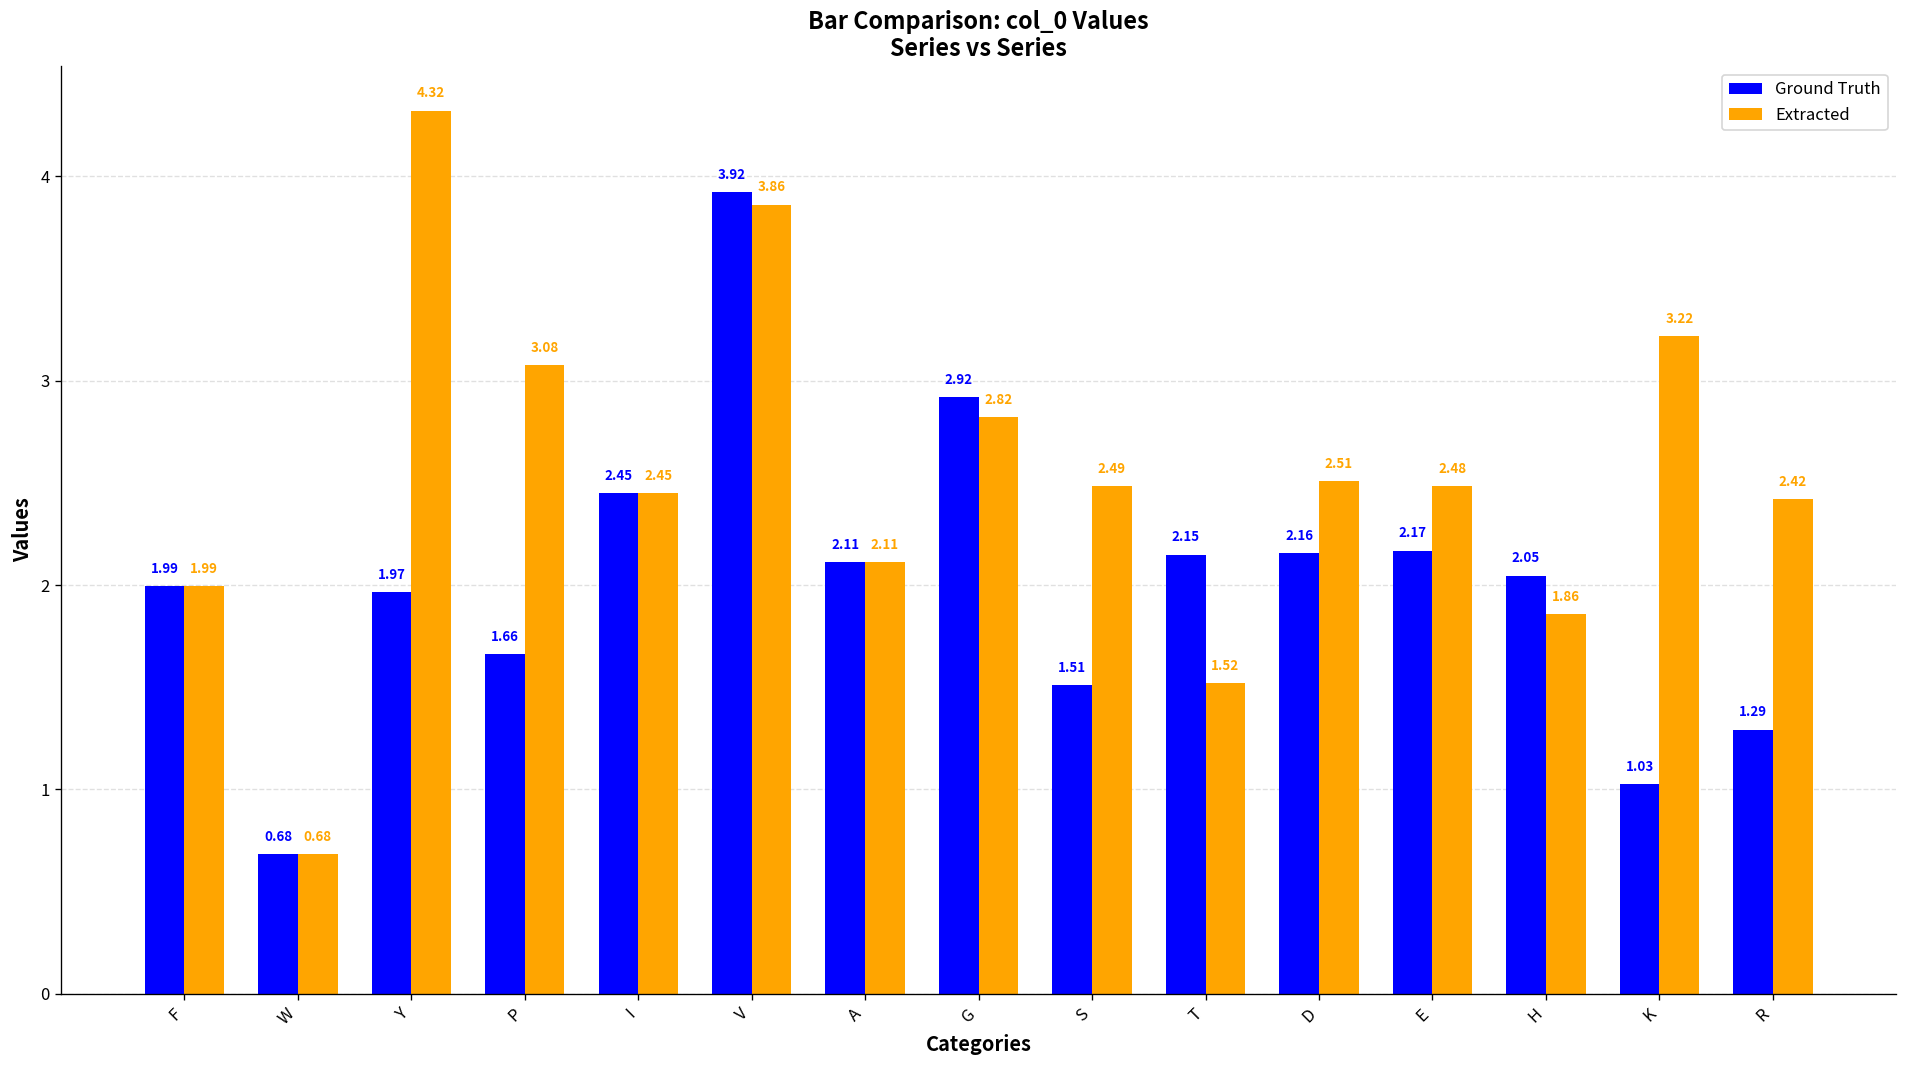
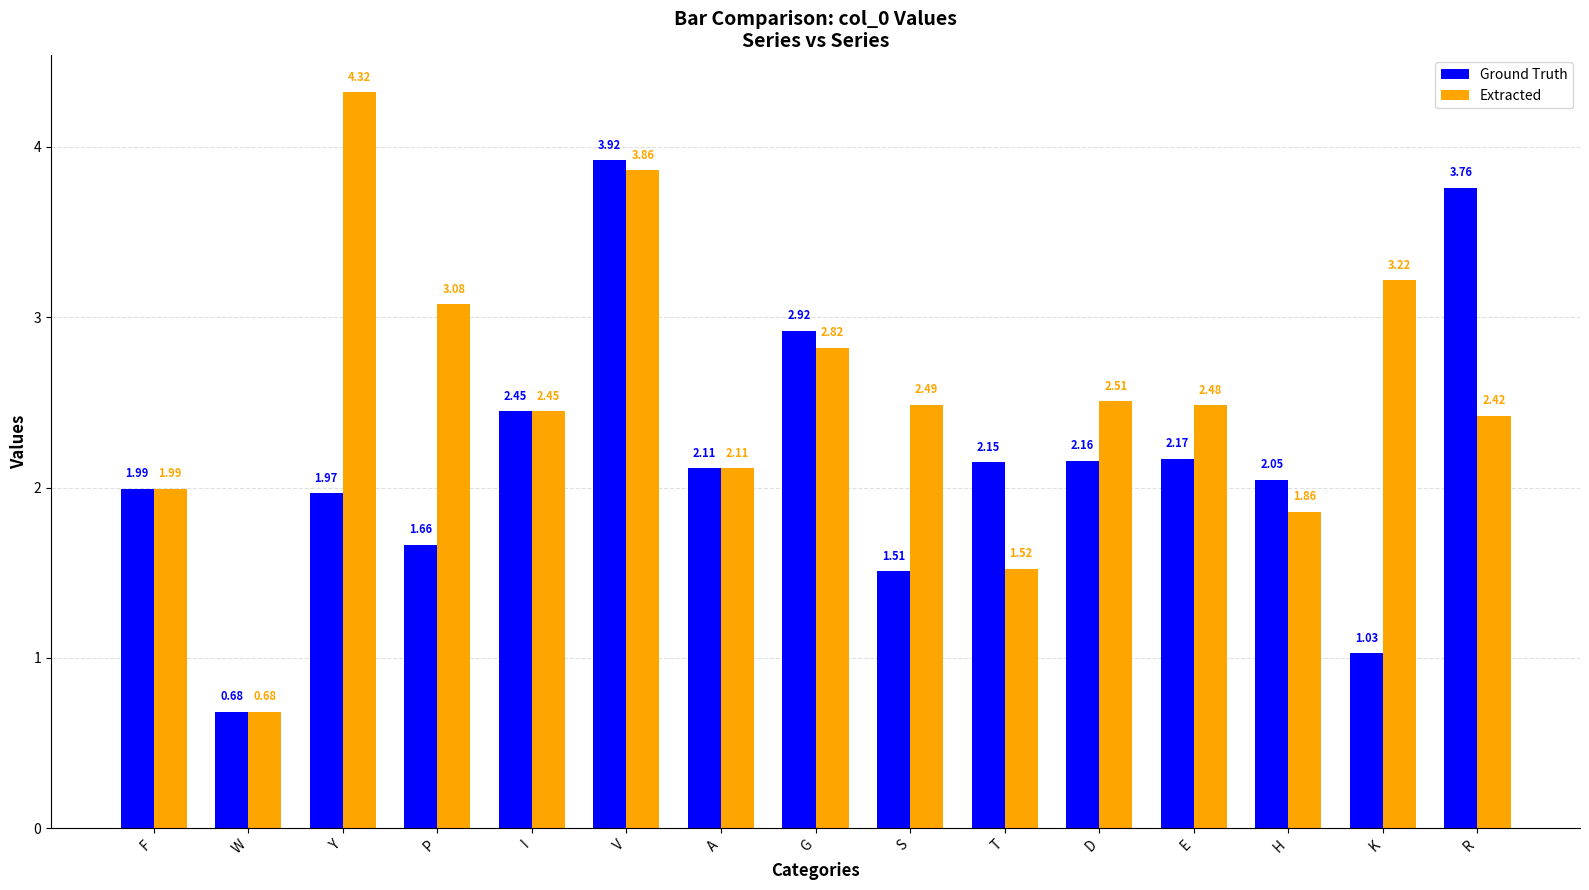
Ground Truth, R: 1.29 -> 3.76
